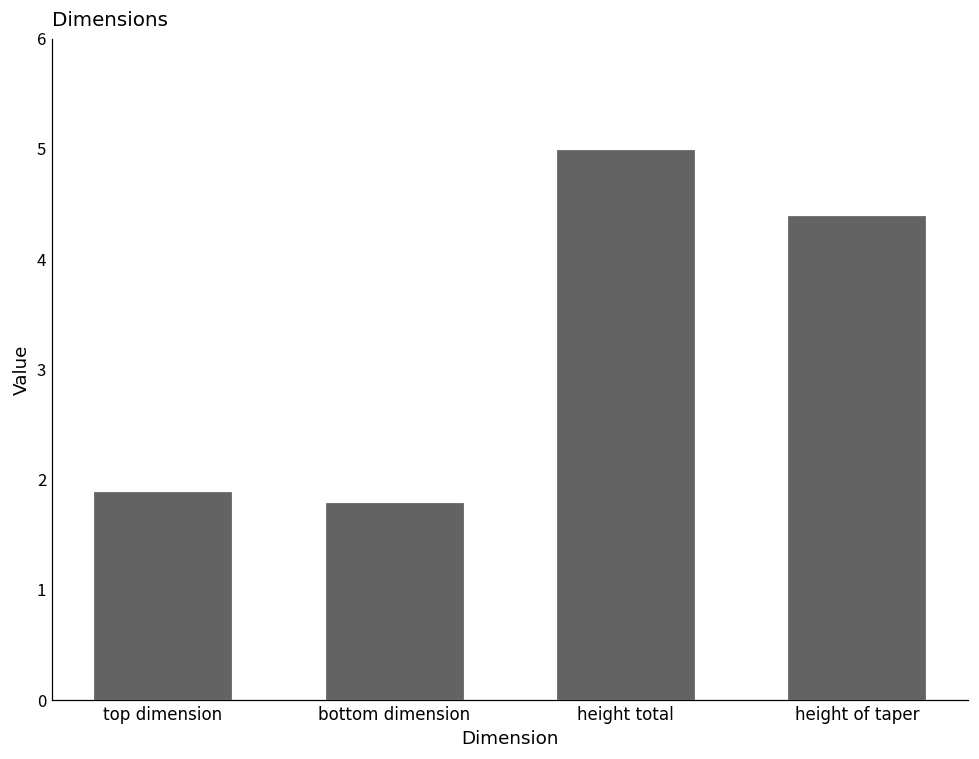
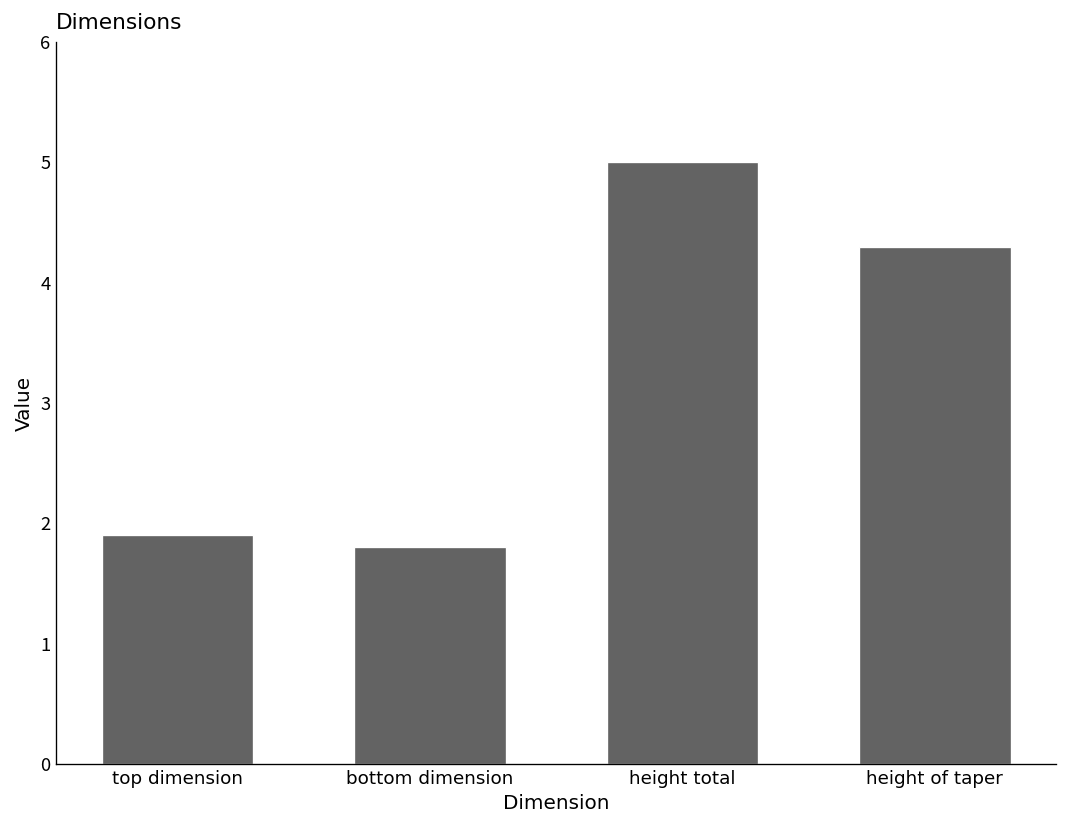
height of taper: 4.4 -> 4.3
